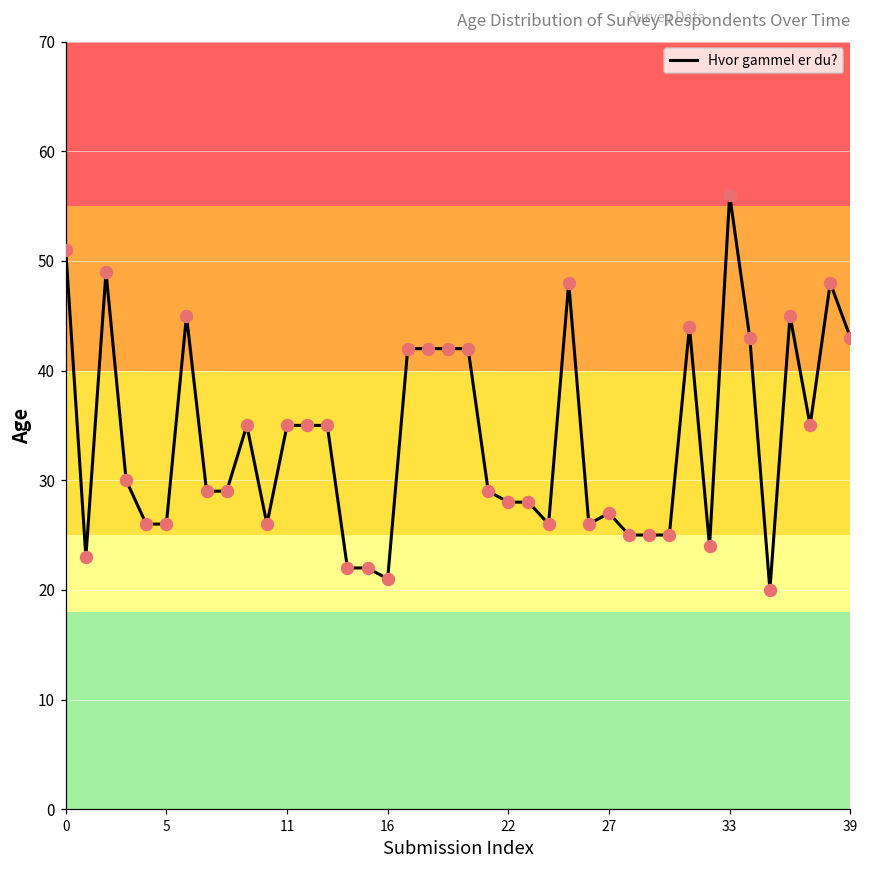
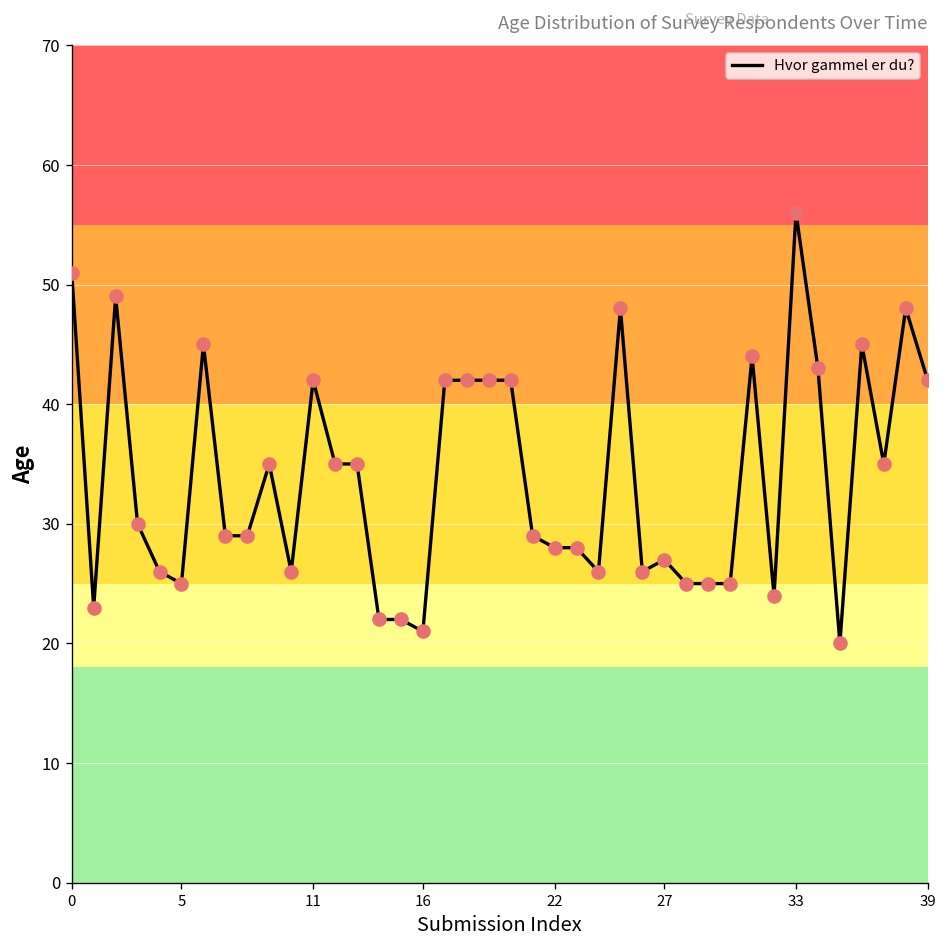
5: 26 -> 25
11: 35 -> 42
39: 43 -> 42
